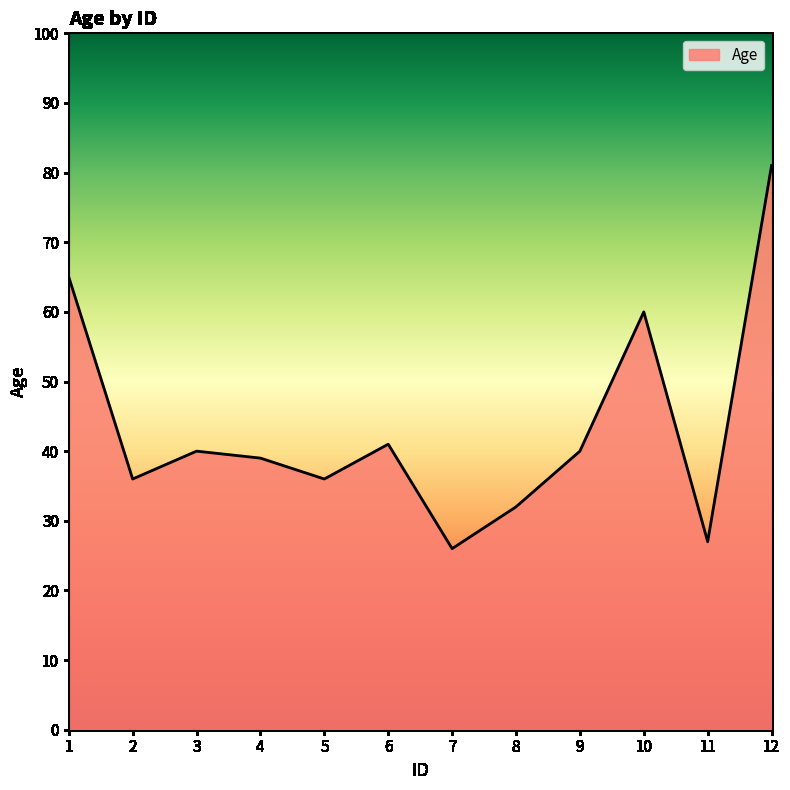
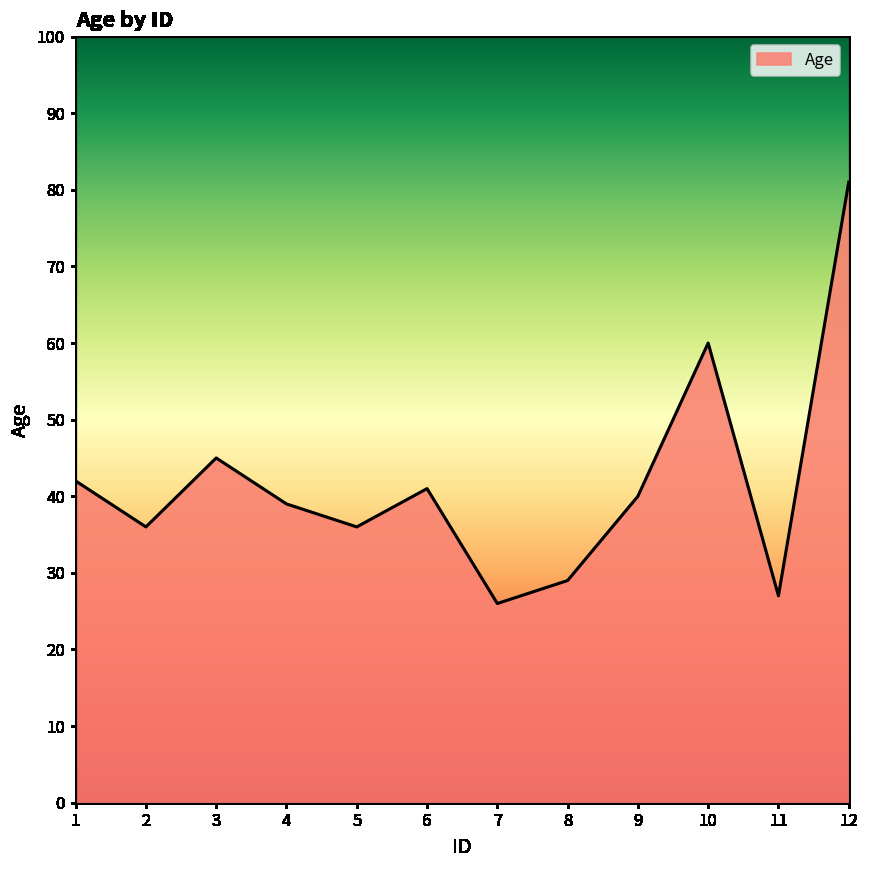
1: 65 -> 42
3: 40 -> 45
8: 32 -> 29
